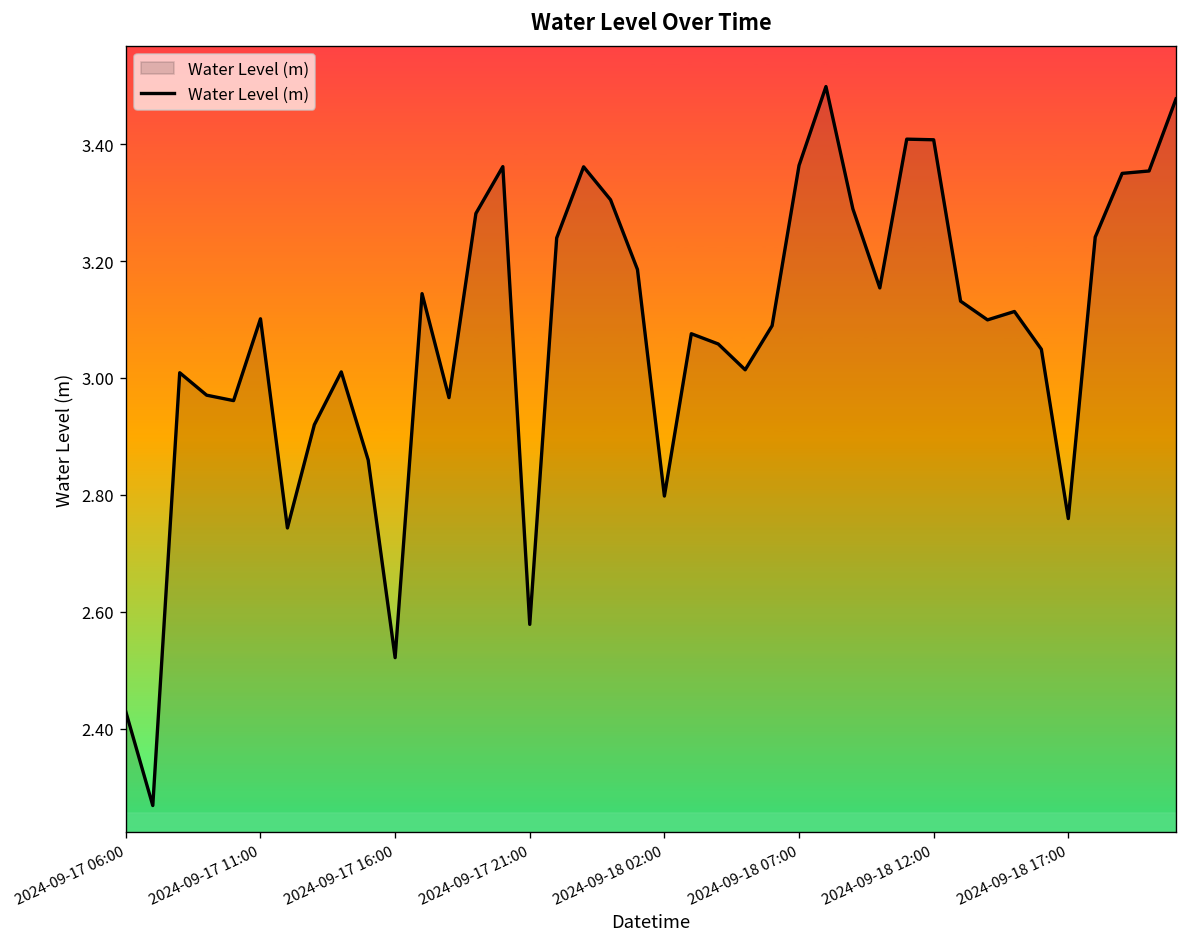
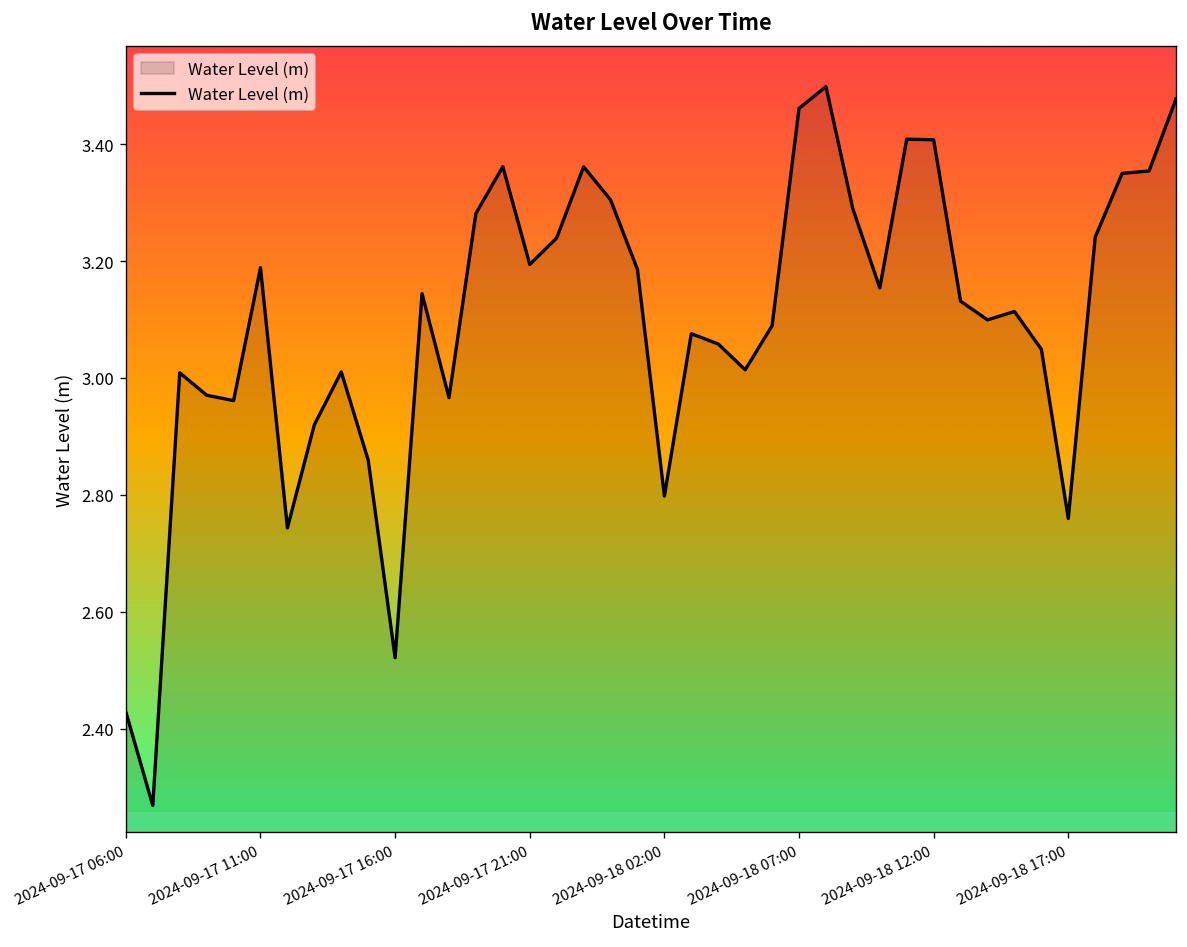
2024-09-17 11:00: 3.10 -> 3.19
2024-09-17 21:00: 2.58 -> 3.19
2024-09-18 07:00: 3.36 -> 3.46
